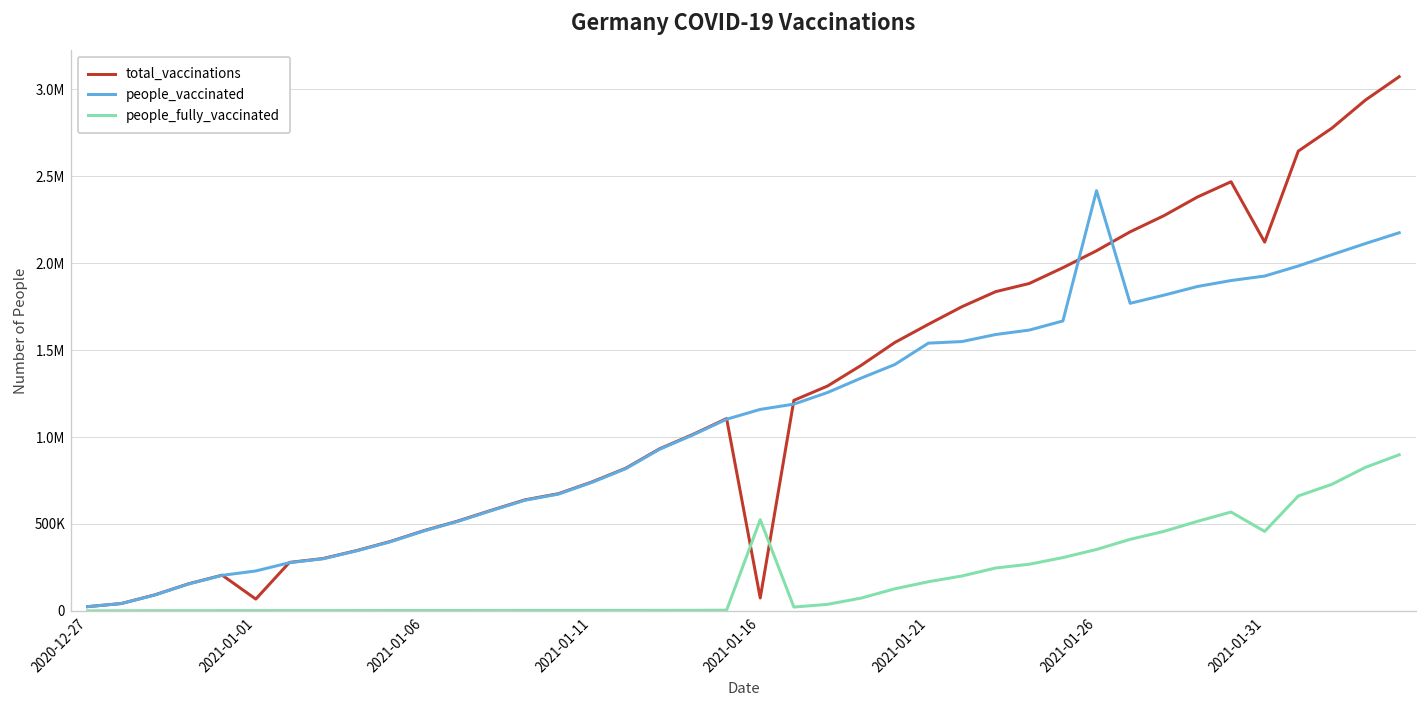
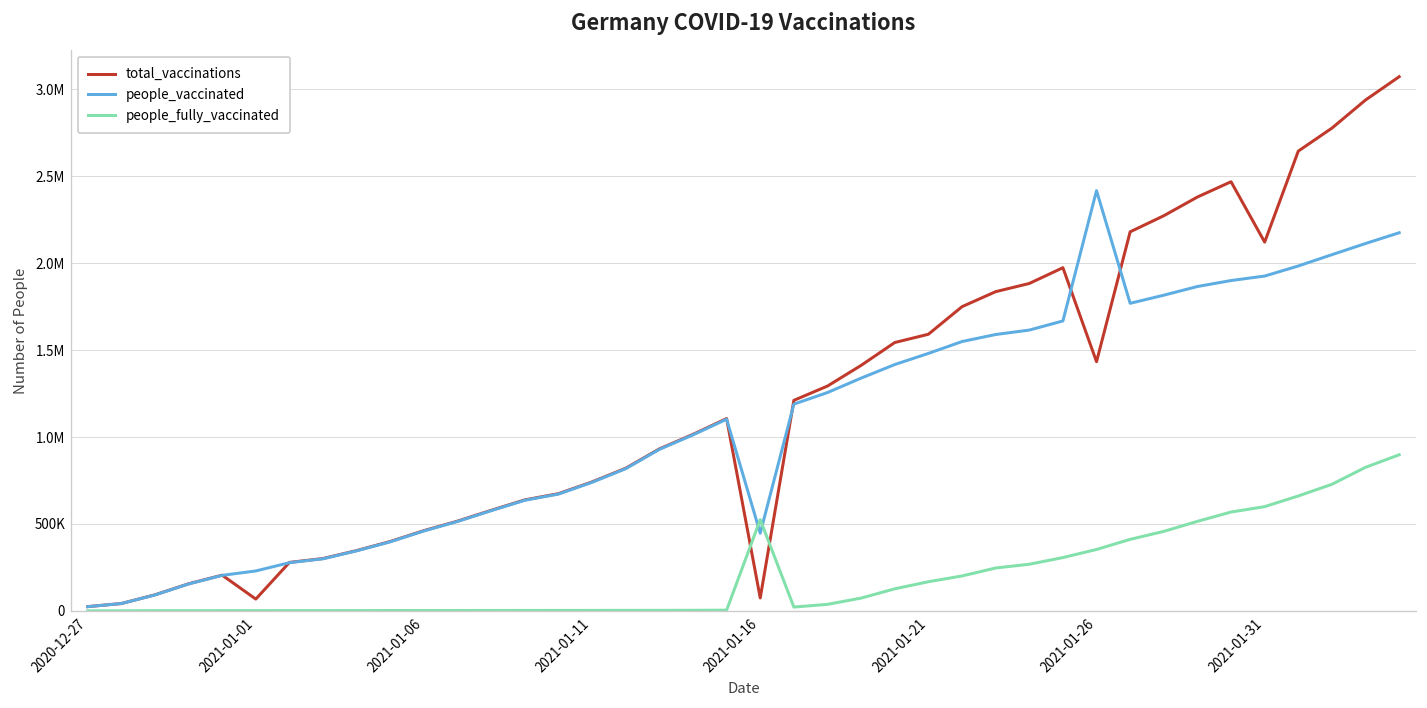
people_vaccinated, 2021-01-16: 1160000 -> 450000
total_vaccinations, 2021-01-21: 1650000 -> 1590000
people_vaccinated, 2021-01-21: 1540000 -> 1480000
total_vaccinations, 2021-01-26: 2070000 -> 1430000
people_fully_vaccinated, 2021-01-31: 460000 -> 600000
